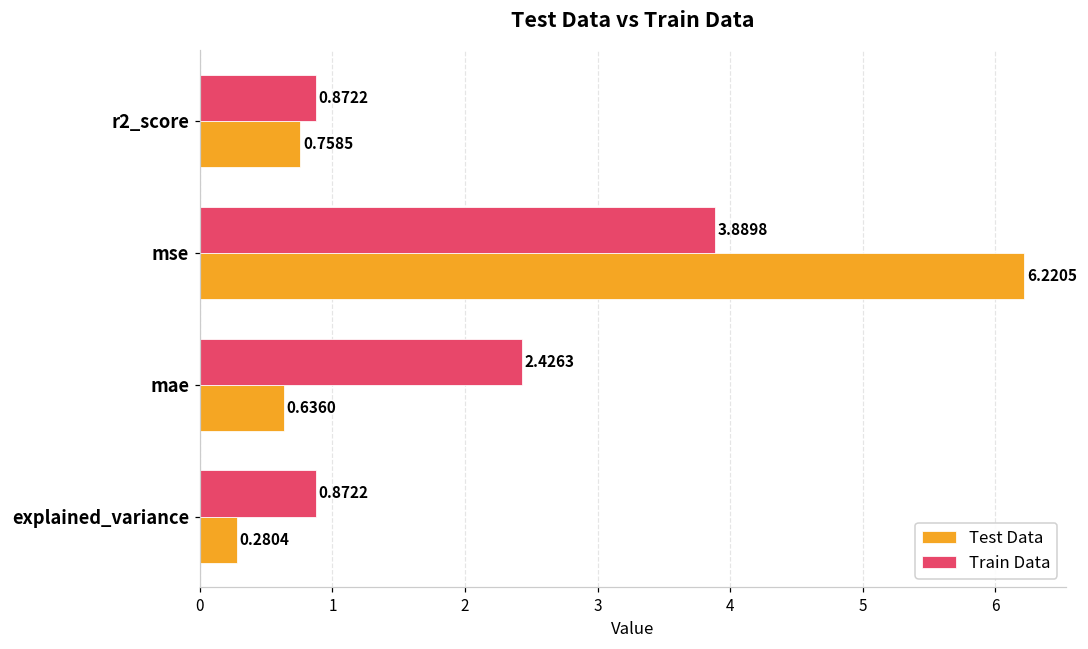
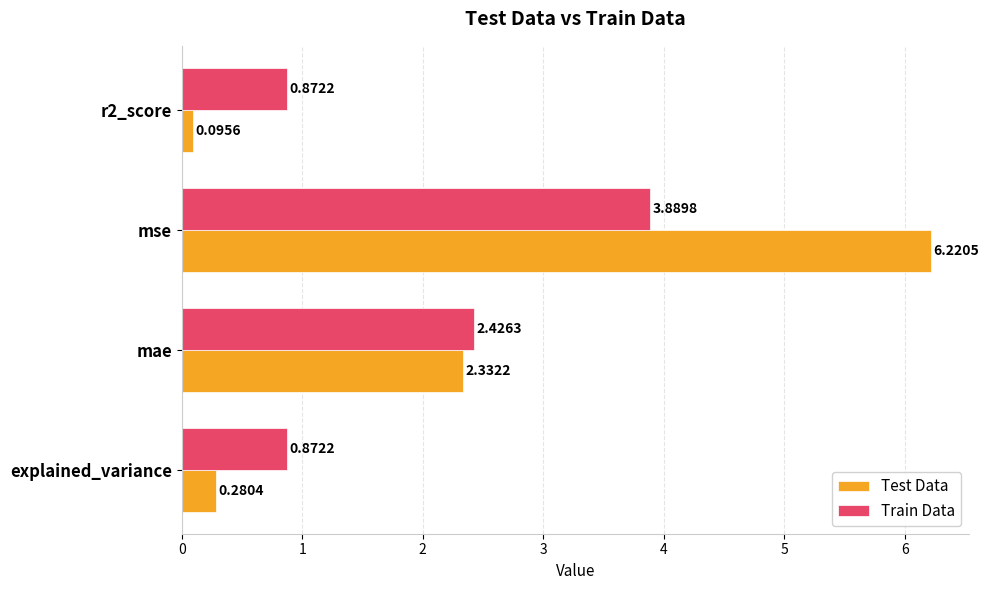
Test Data, r2_score: 0.7585 -> 0.0956
Test Data, mae: 0.6360 -> 2.3322
